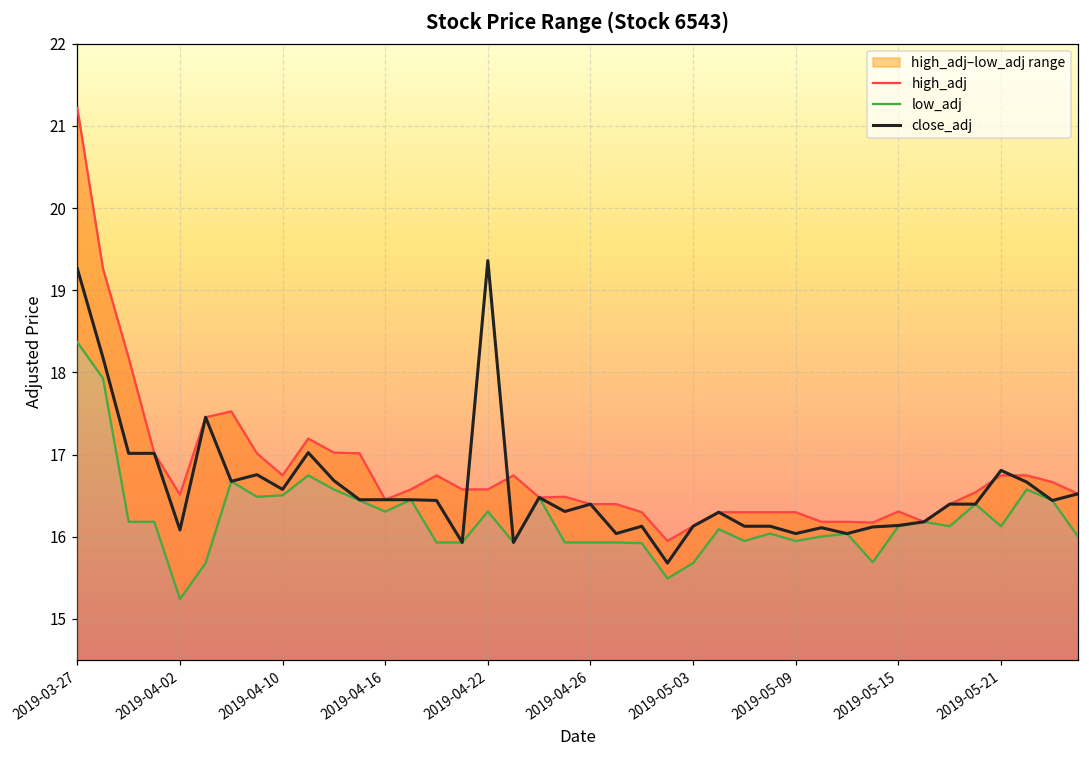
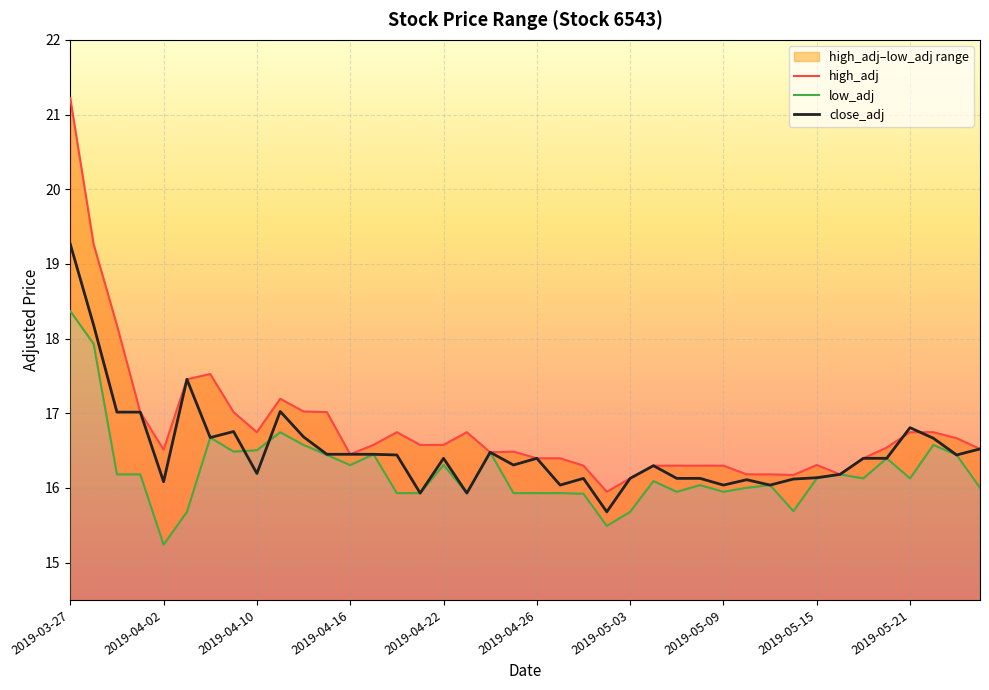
close_adj, 2019-04-10: 16.6 -> 16.2
close_adj, 2019-04-22: 19.4 -> 16.4
